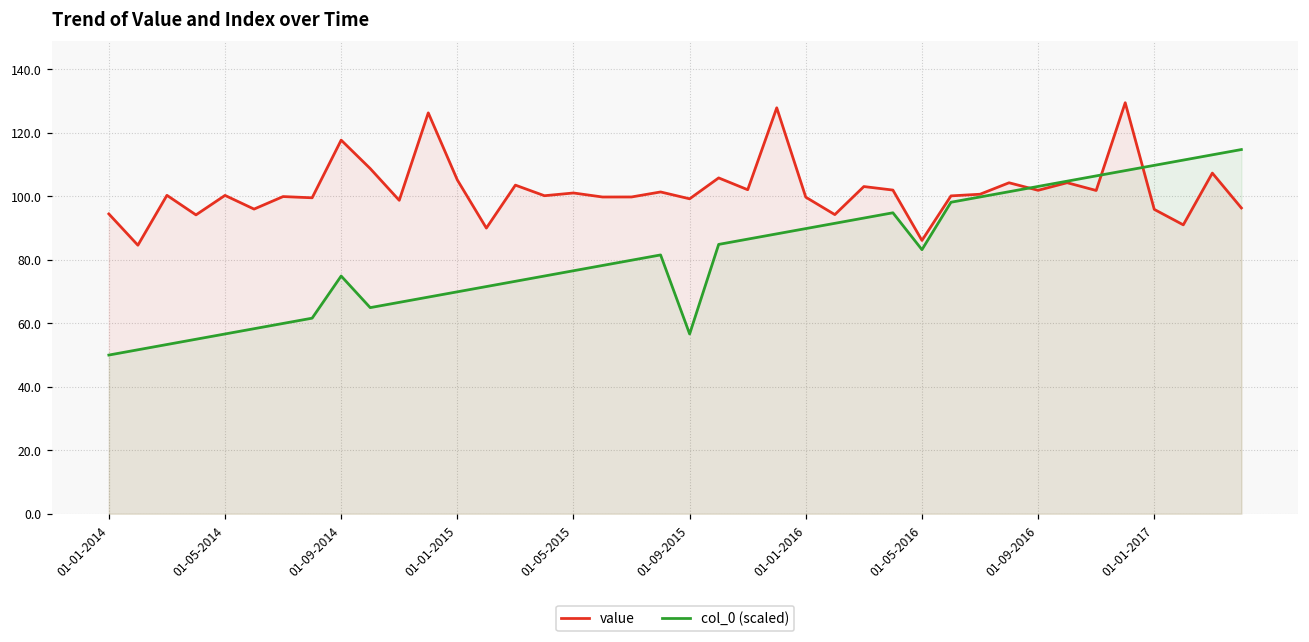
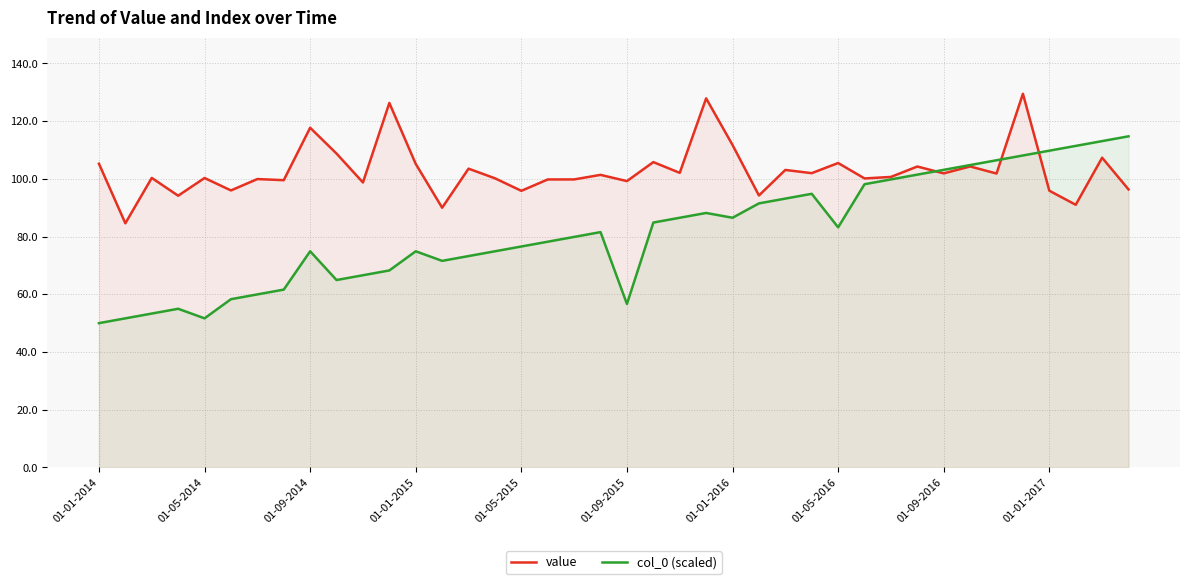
value, 01-01-2014: 94 -> 105
col_0 (scaled), 01-05-2014: 57 -> 52
col_0 (scaled), 01-01-2015: 70 -> 75
value, 01-05-2015: 101 -> 96
value, 01-01-2016: 100 -> 112
col_0 (scaled), 01-01-2016: 90 -> 87
value, 01-05-2016: 86 -> 105
